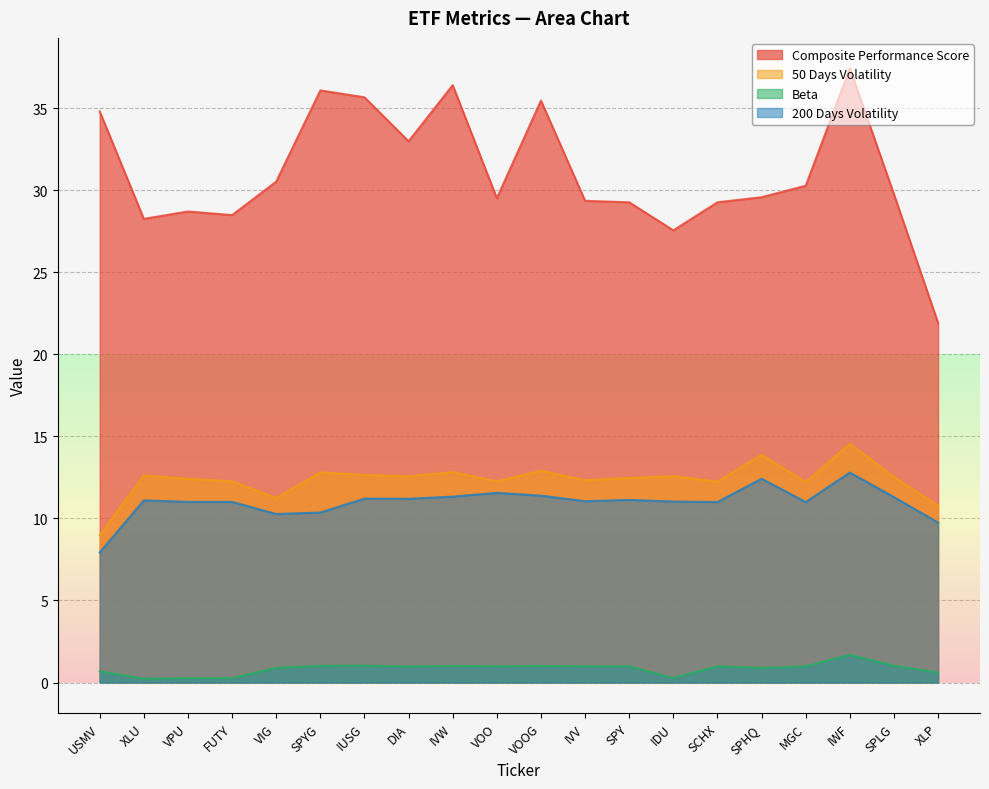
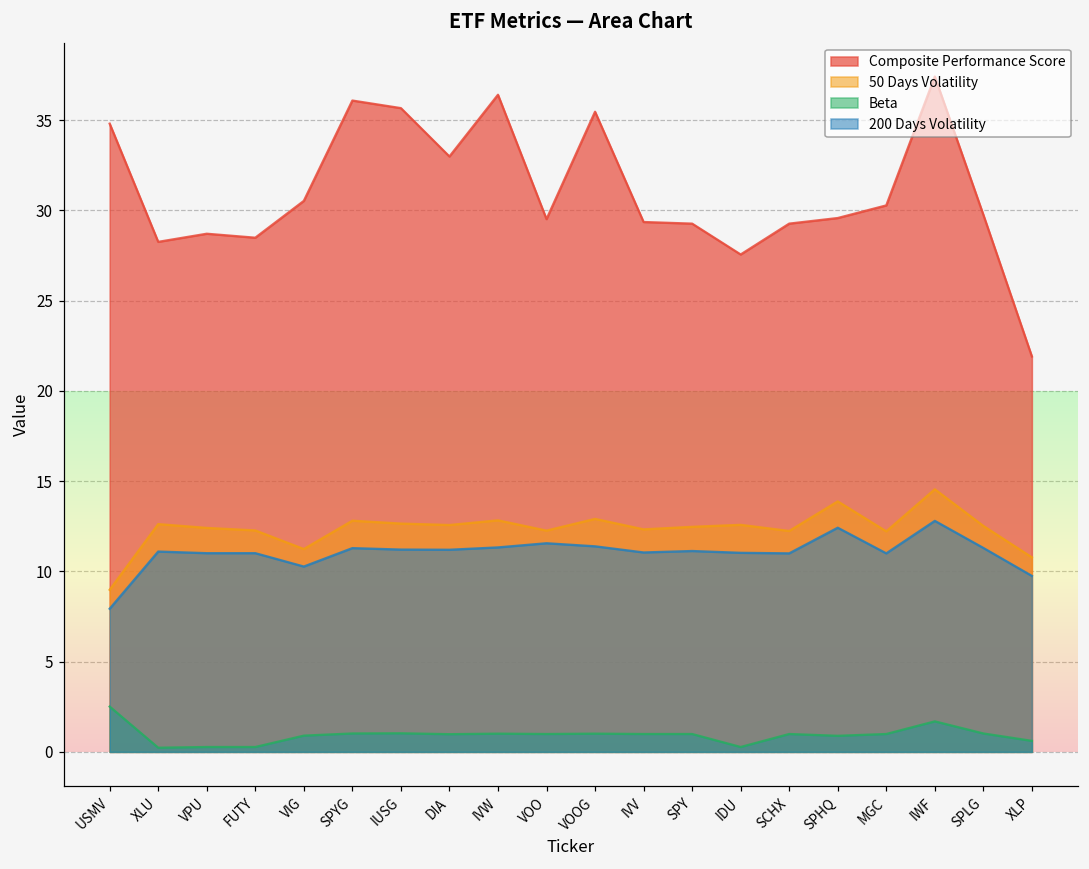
Beta, USMV: 0.7 -> 2.5
200 Days Volatility, SPYG: 10.4 -> 11.3
